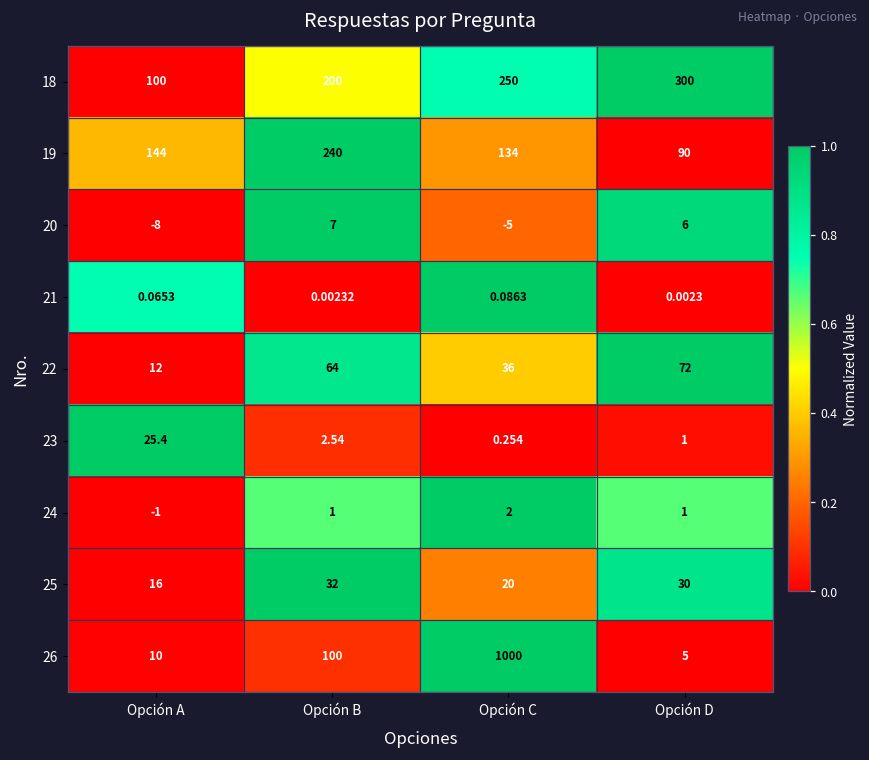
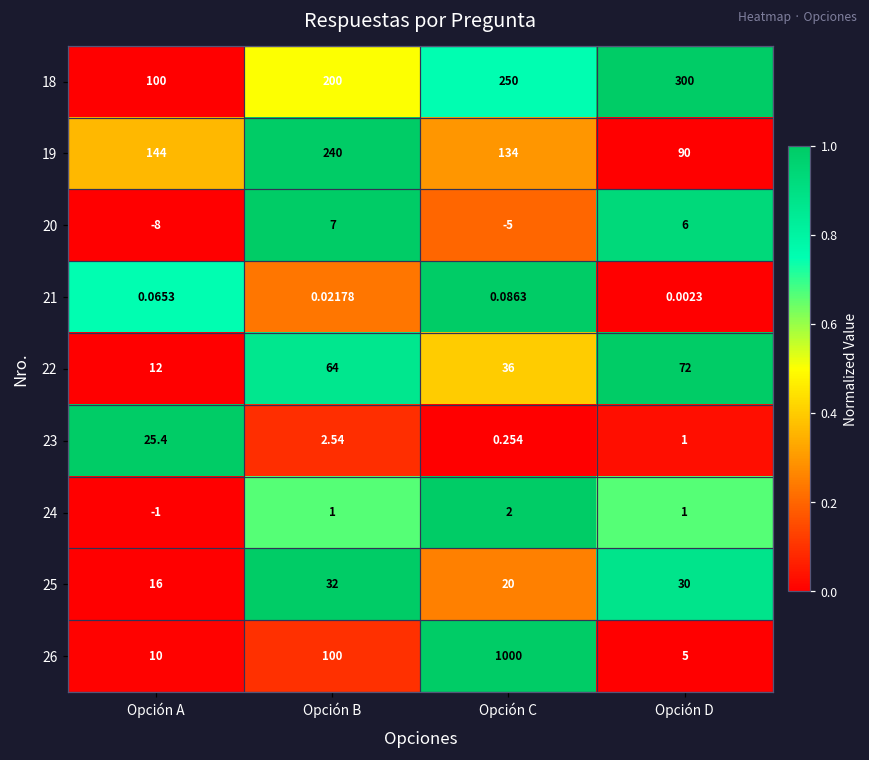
21, Opción B: 0.00232 -> 0.02178
